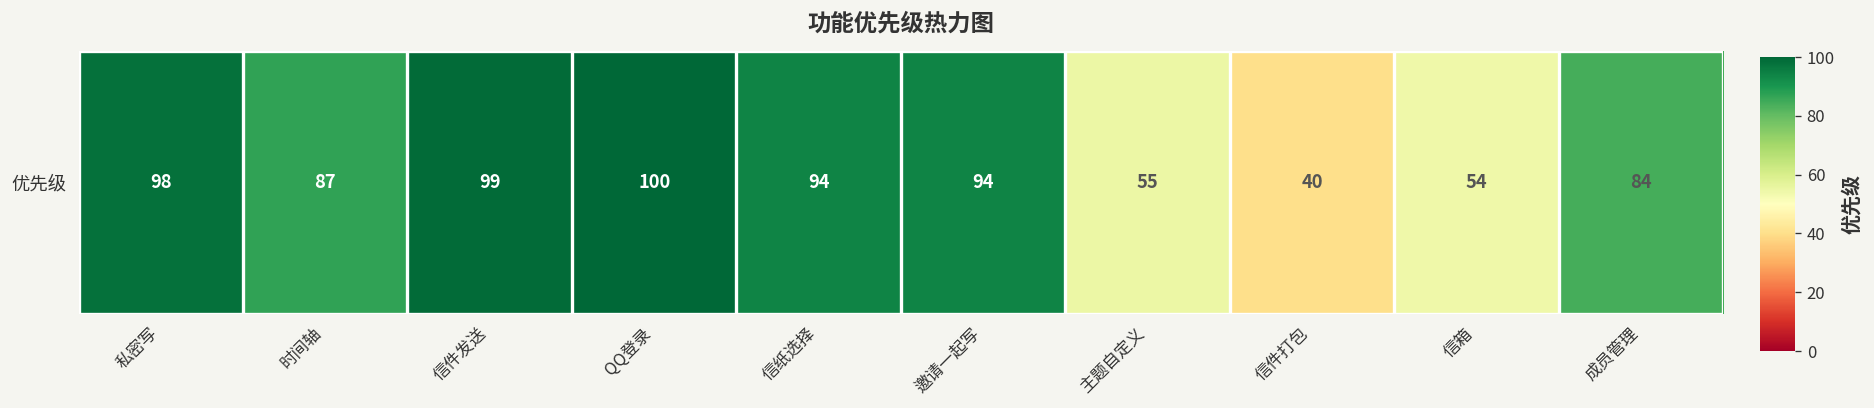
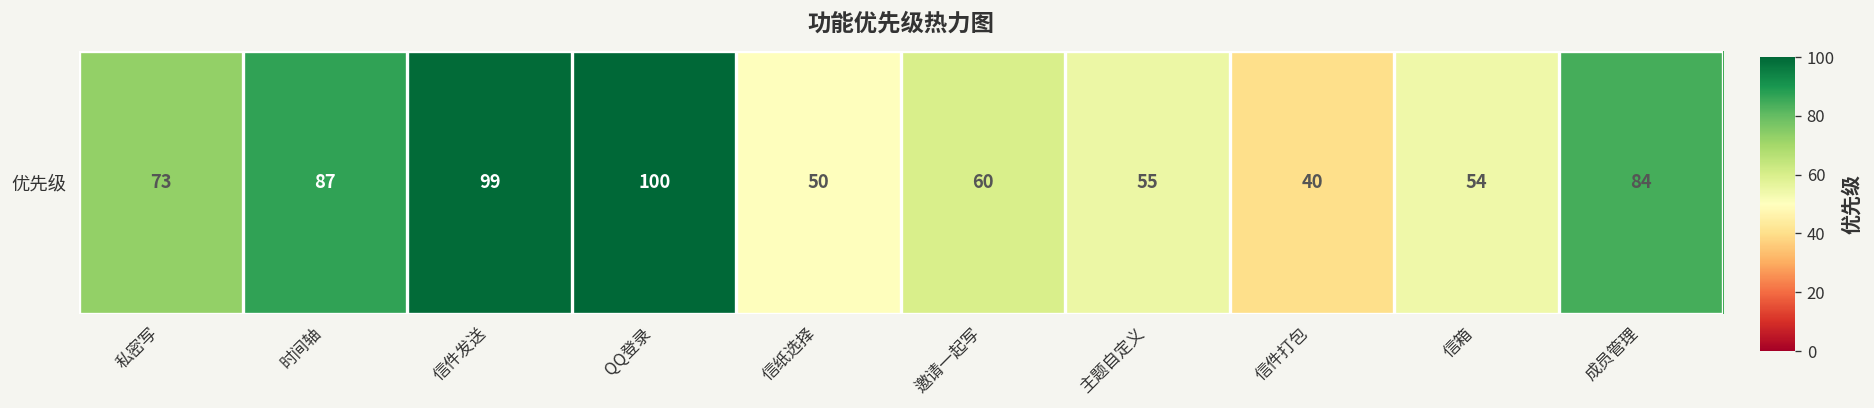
优先级, 私密写: 98 -> 73
优先级, 信纸选择: 94 -> 50
优先级, 邀请一起写: 94 -> 60
